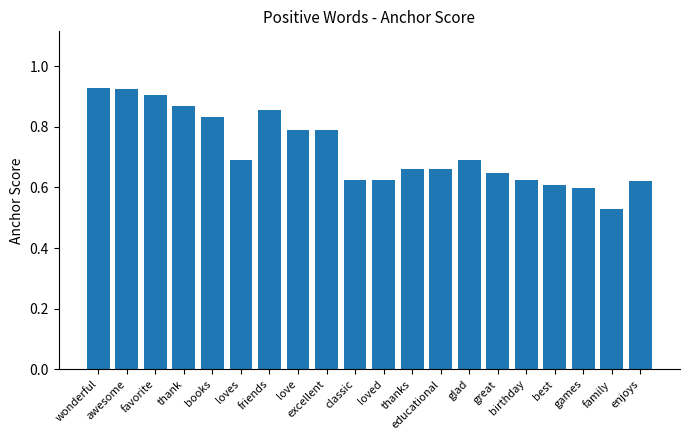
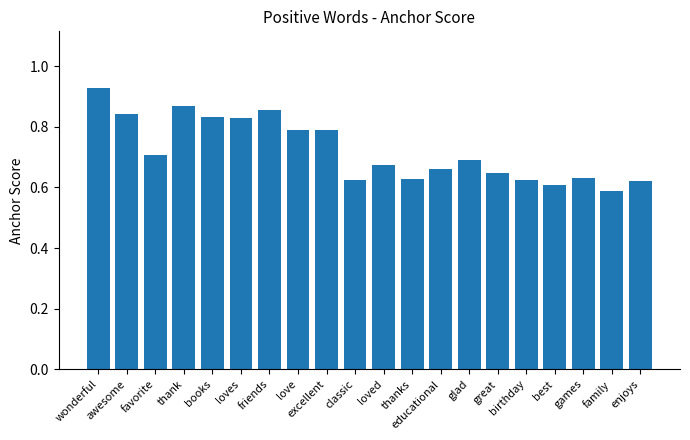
awesome: 0.92 -> 0.84
favorite: 0.90 -> 0.71
loves: 0.69 -> 0.83
loved: 0.62 -> 0.67
thanks: 0.66 -> 0.63
games: 0.60 -> 0.63
family: 0.53 -> 0.59
